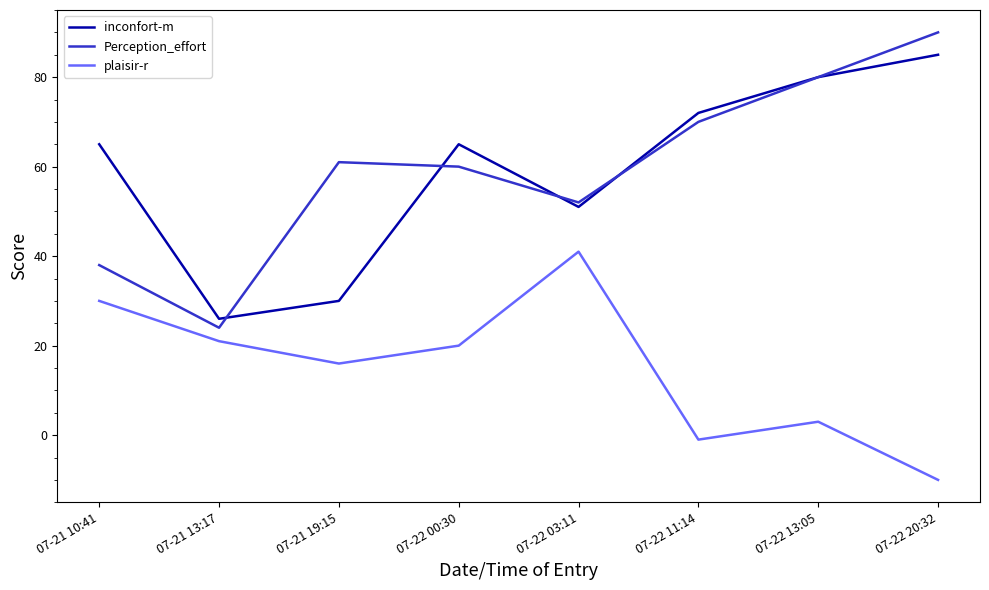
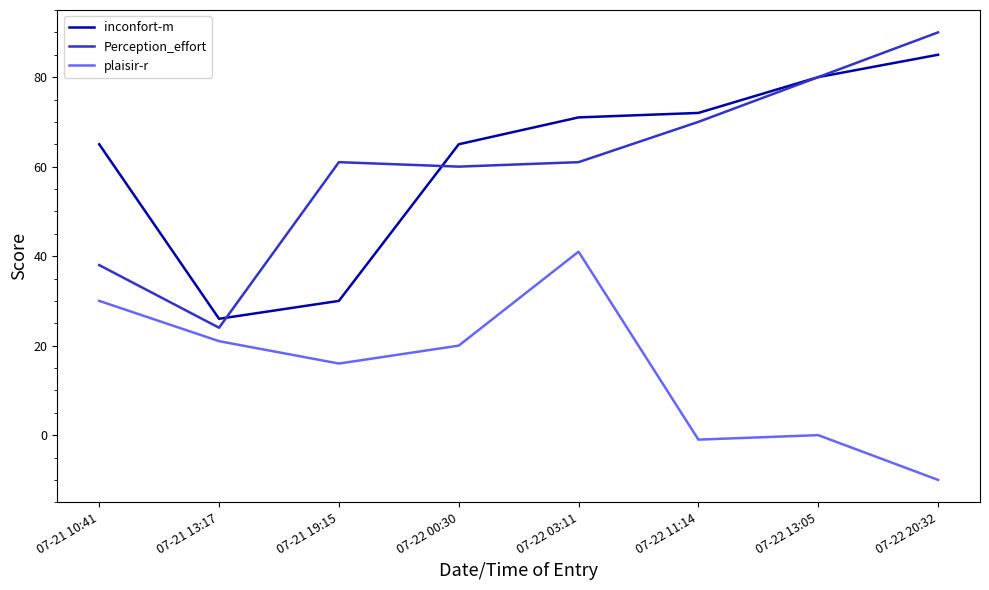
inconfort-m, 07-22 03:11: 51 -> 71
Perception_effort, 07-22 03:11: 52 -> 61
plaisir-r, 07-22 13:05: 3 -> 0
